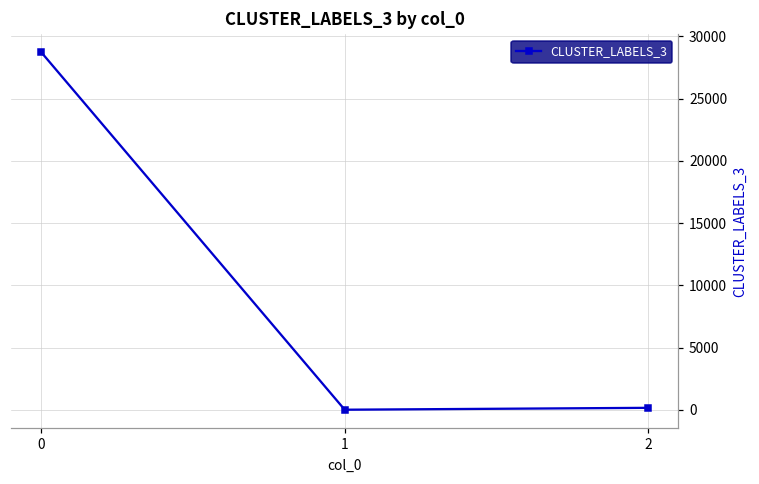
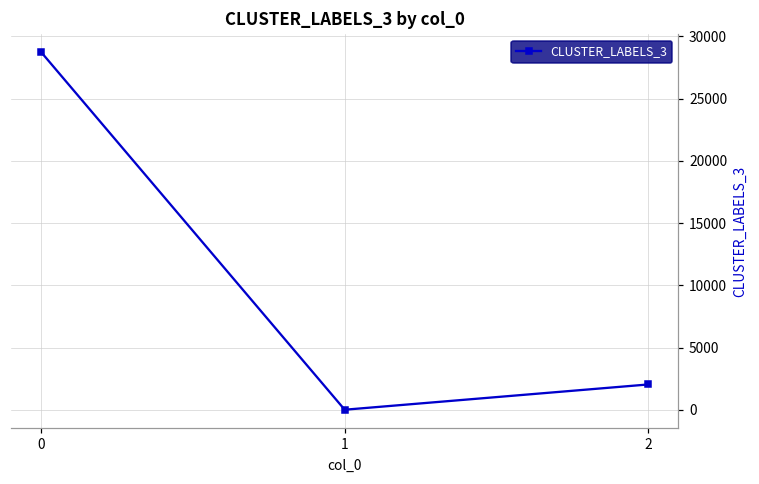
2: 200 -> 2000
